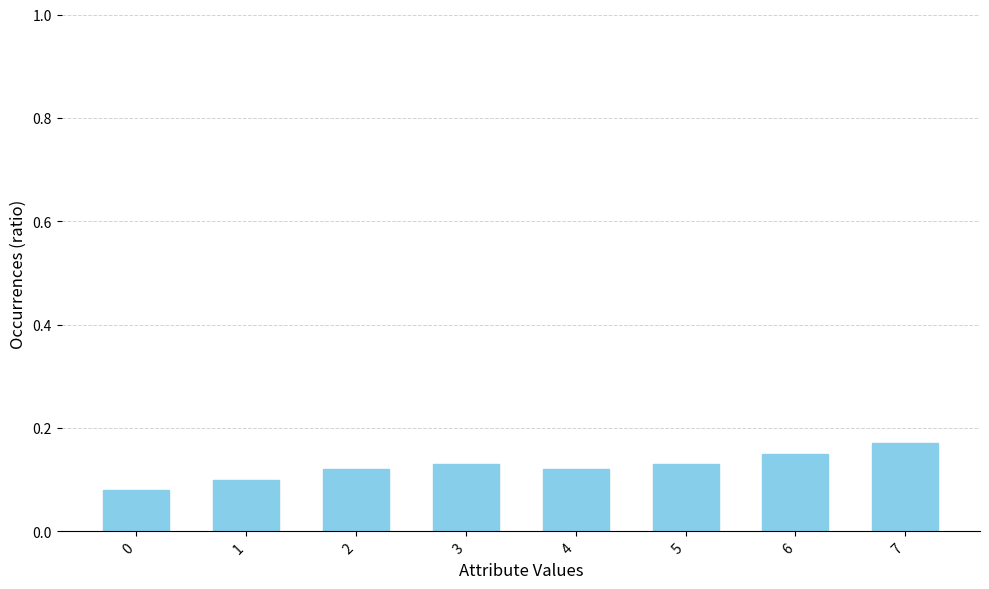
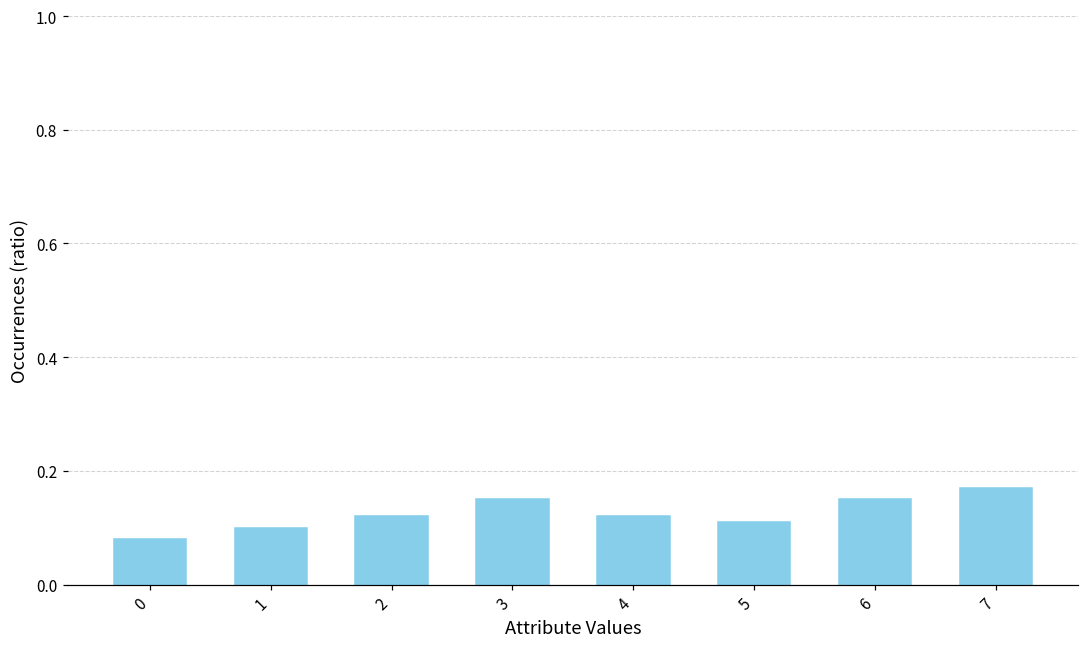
3: 0.13 -> 0.15
5: 0.13 -> 0.11
